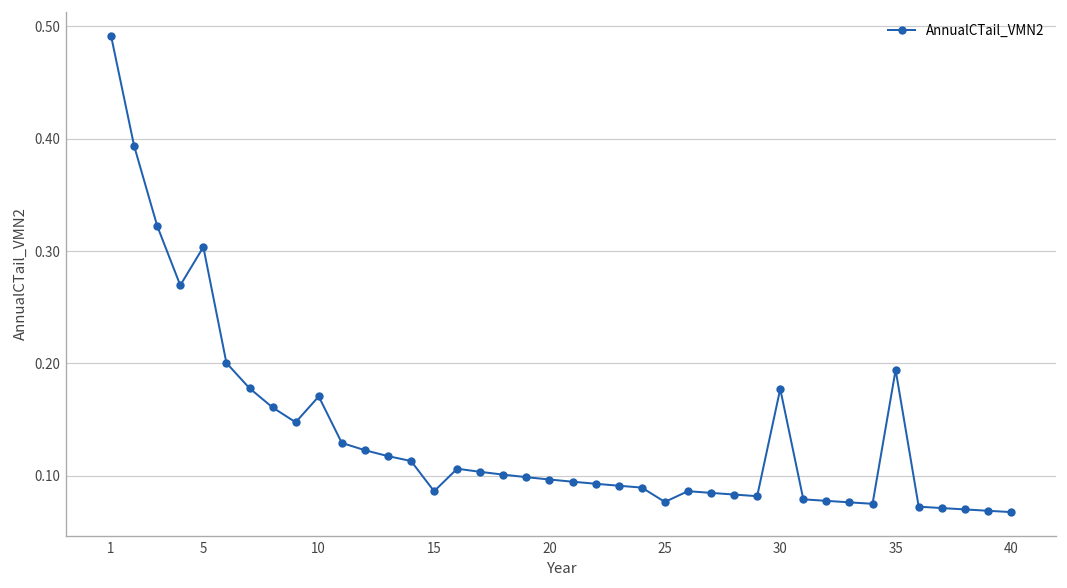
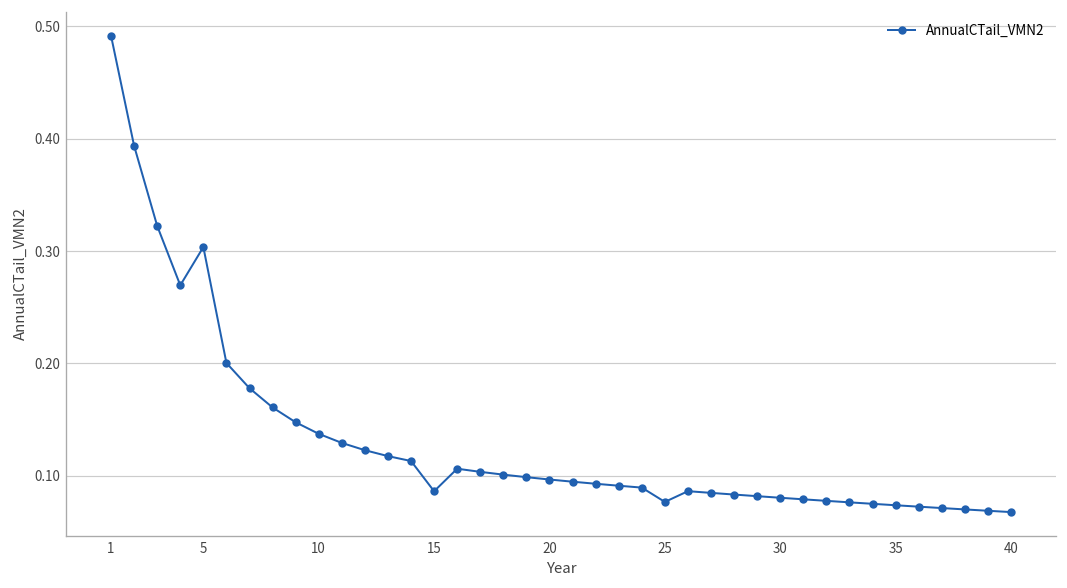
10: 0.17 -> 0.14
30: 0.18 -> 0.08
35: 0.19 -> 0.07
